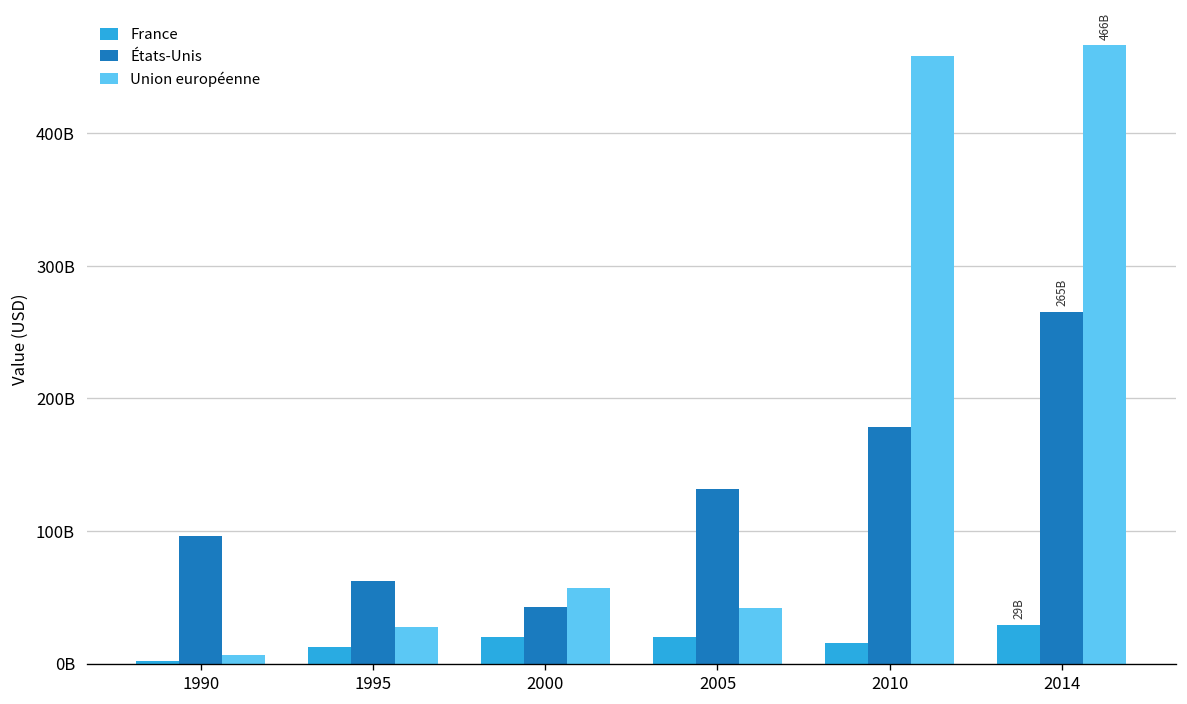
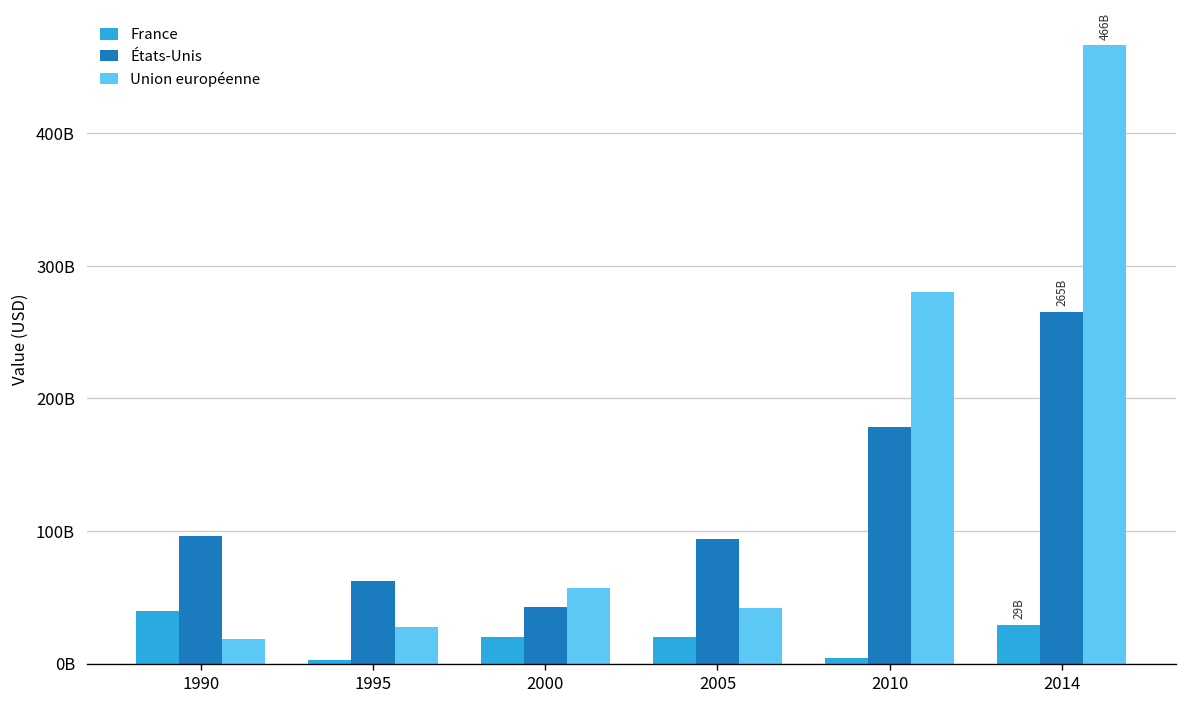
France, 1990: 2000000000 -> 39000000000
Union européenne, 1990: 6000000000 -> 18000000000
France, 1995: 12000000000 -> 2000000000
États-Unis, 2005: 132000000000 -> 94000000000
France, 2010: 15000000000 -> 4000000000
Union européenne, 2010: 458000000000 -> 280000000000
